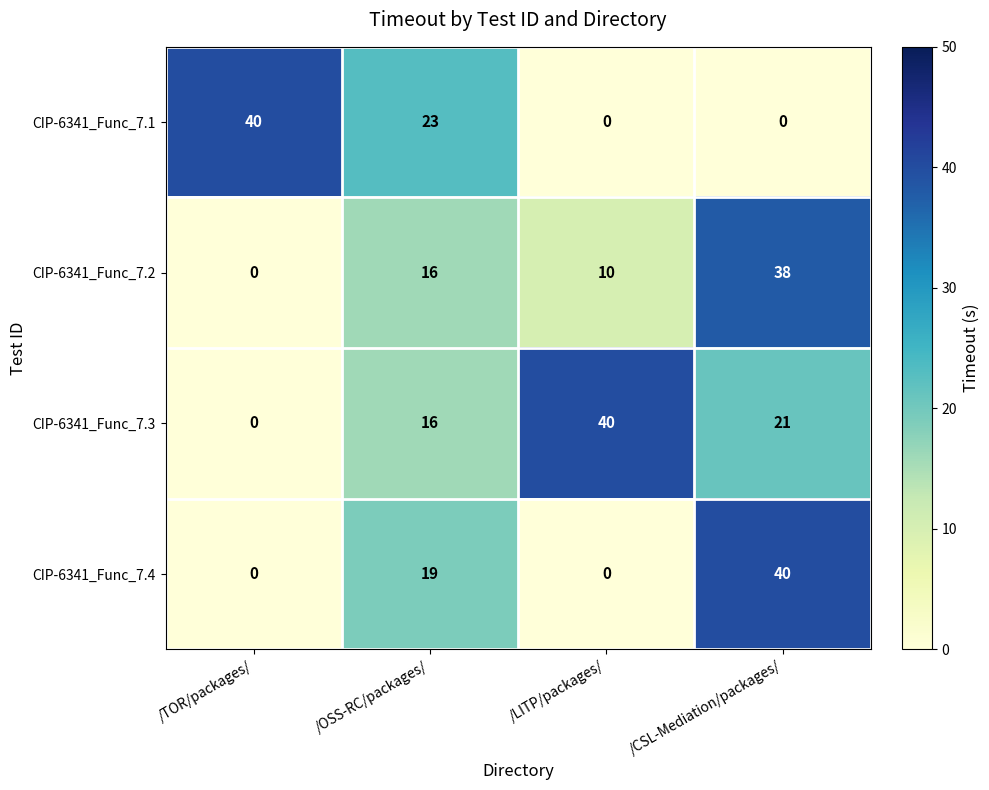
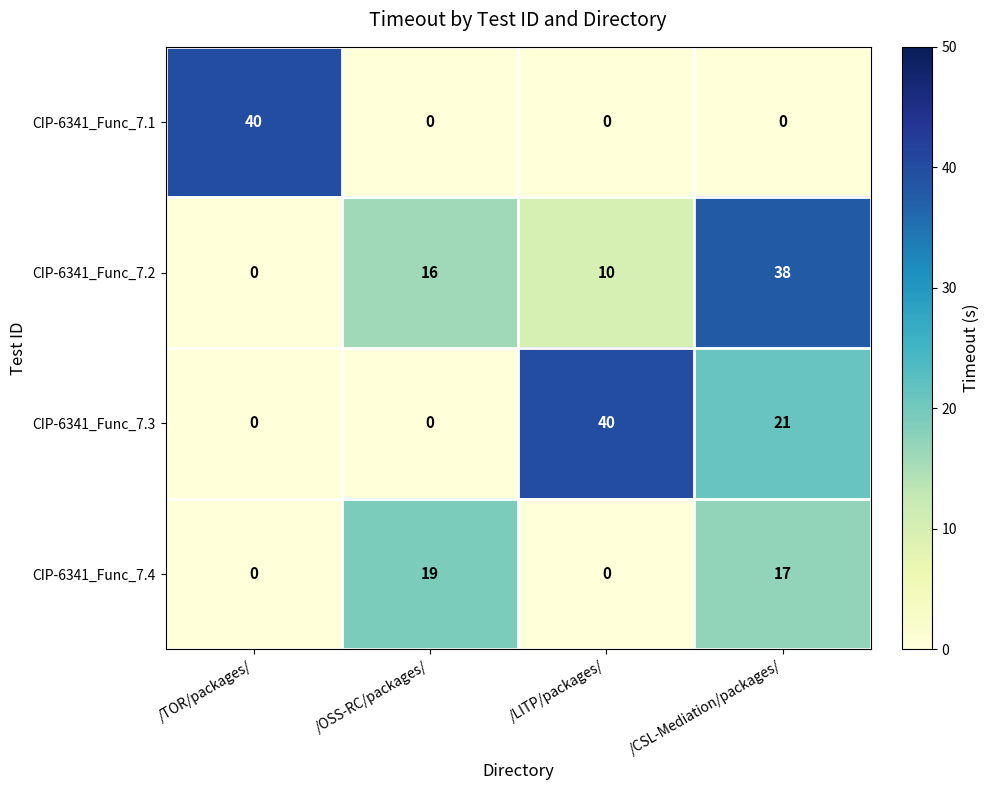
CIP-6341_Func_7.1, /OSS-RC/packages/: 23 -> 0
CIP-6341_Func_7.3, /OSS-RC/packages/: 16 -> 0
CIP-6341_Func_7.4, /CSL-Mediation/packages/: 40 -> 17
